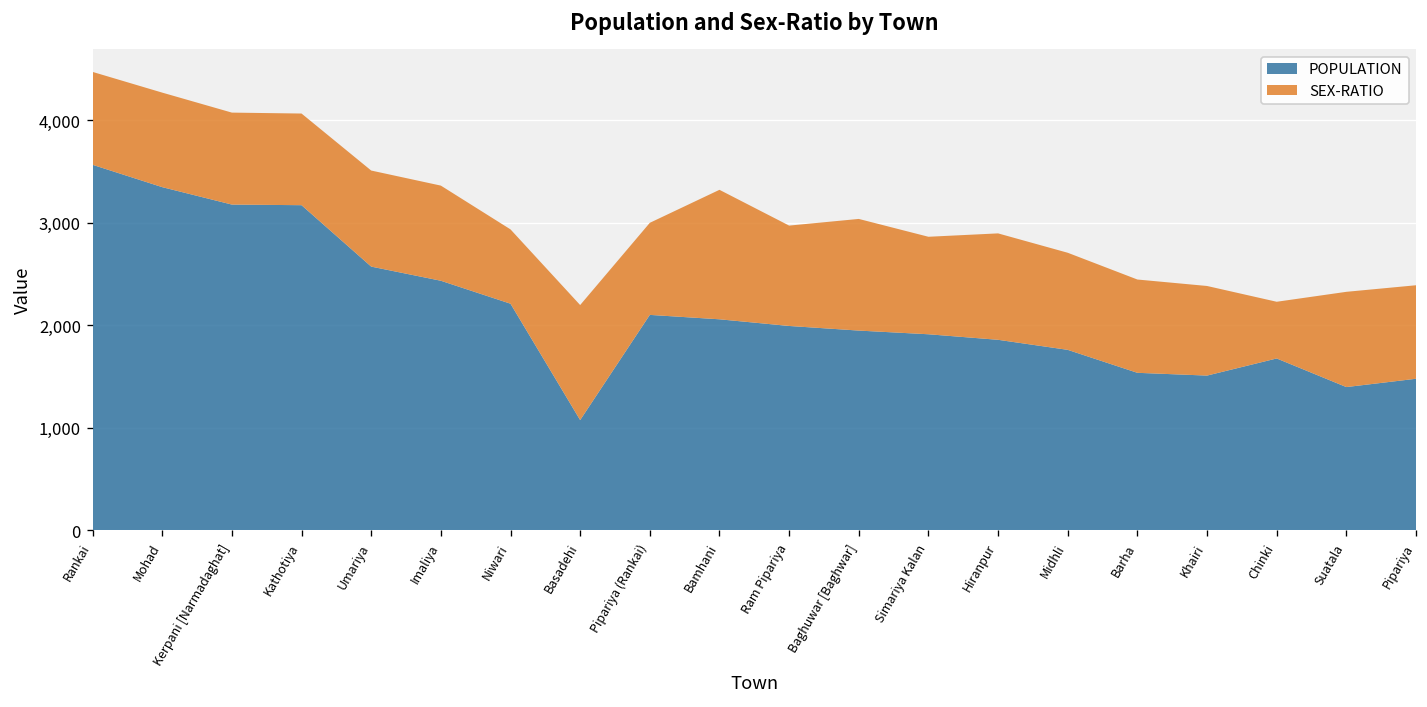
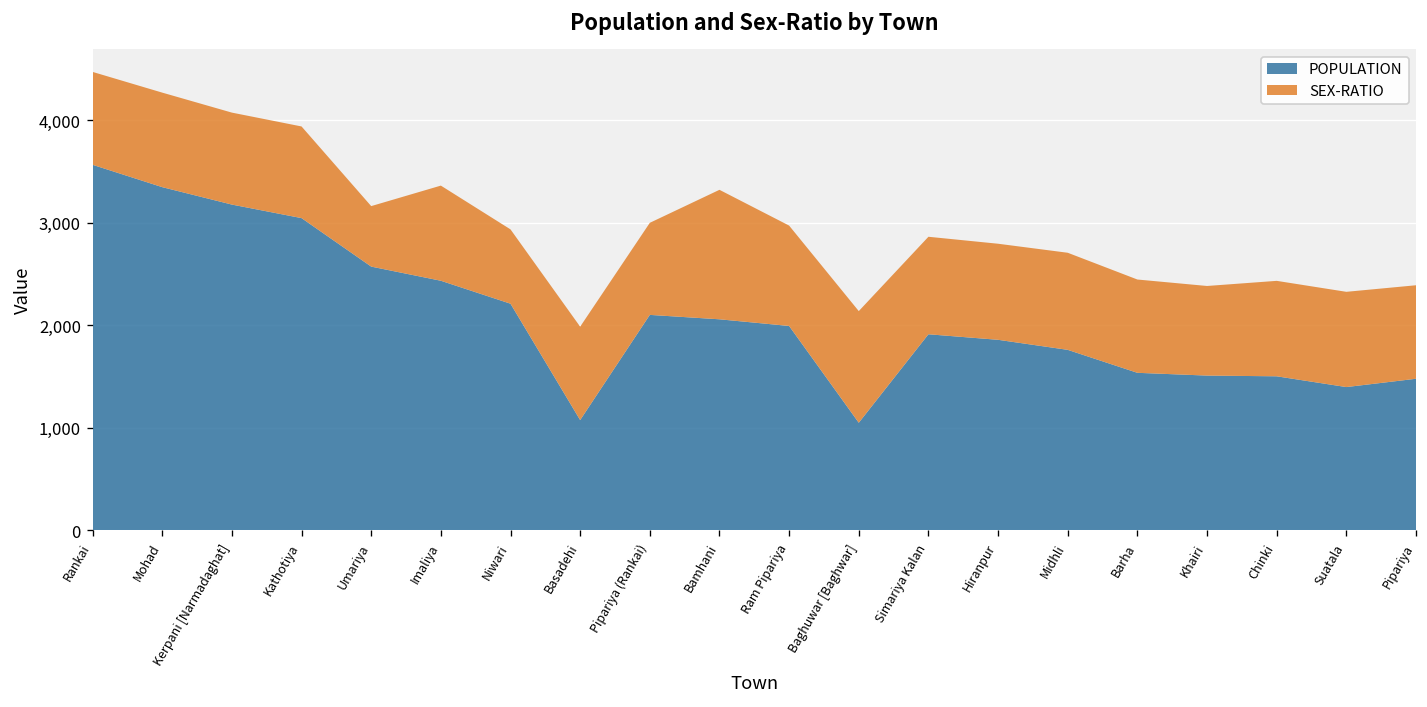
POPULATION, Kathotiya: 3,200 -> 3,000
SEX-RATIO, Umariya: 900 -> 600
SEX-RATIO, Basadehi: 1,100 -> 900
POPULATION, Baghuwar [Baghwar]: 1,900 -> 1,000
SEX-RATIO, Hiranpur: 1,000 -> 900
POPULATION, Chinki: 1,700 -> 1,500
SEX-RATIO, Chinki: 600 -> 900
